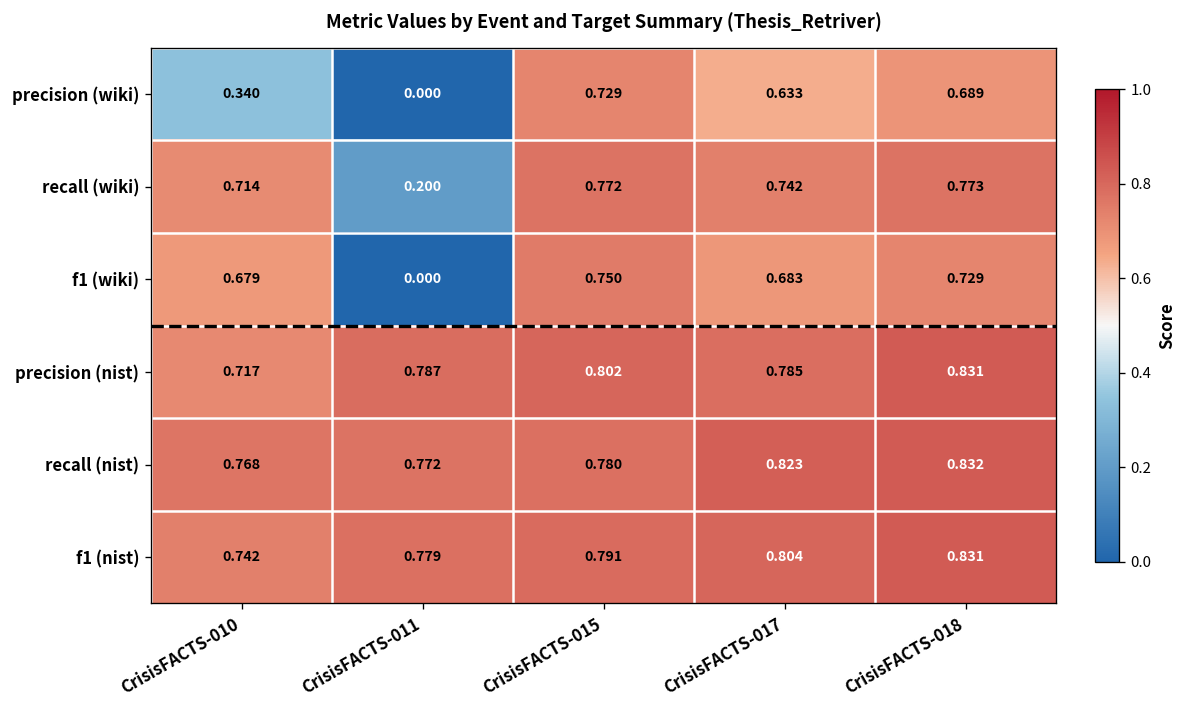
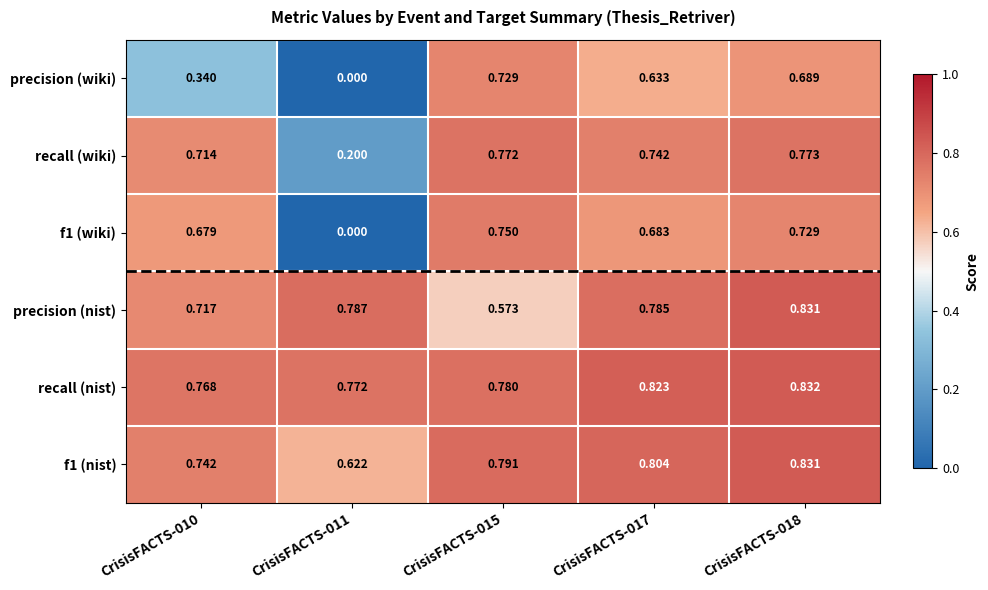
precision (nist), CrisisFACTS-015: 0.802 -> 0.573
f1 (nist), CrisisFACTS-011: 0.779 -> 0.622
